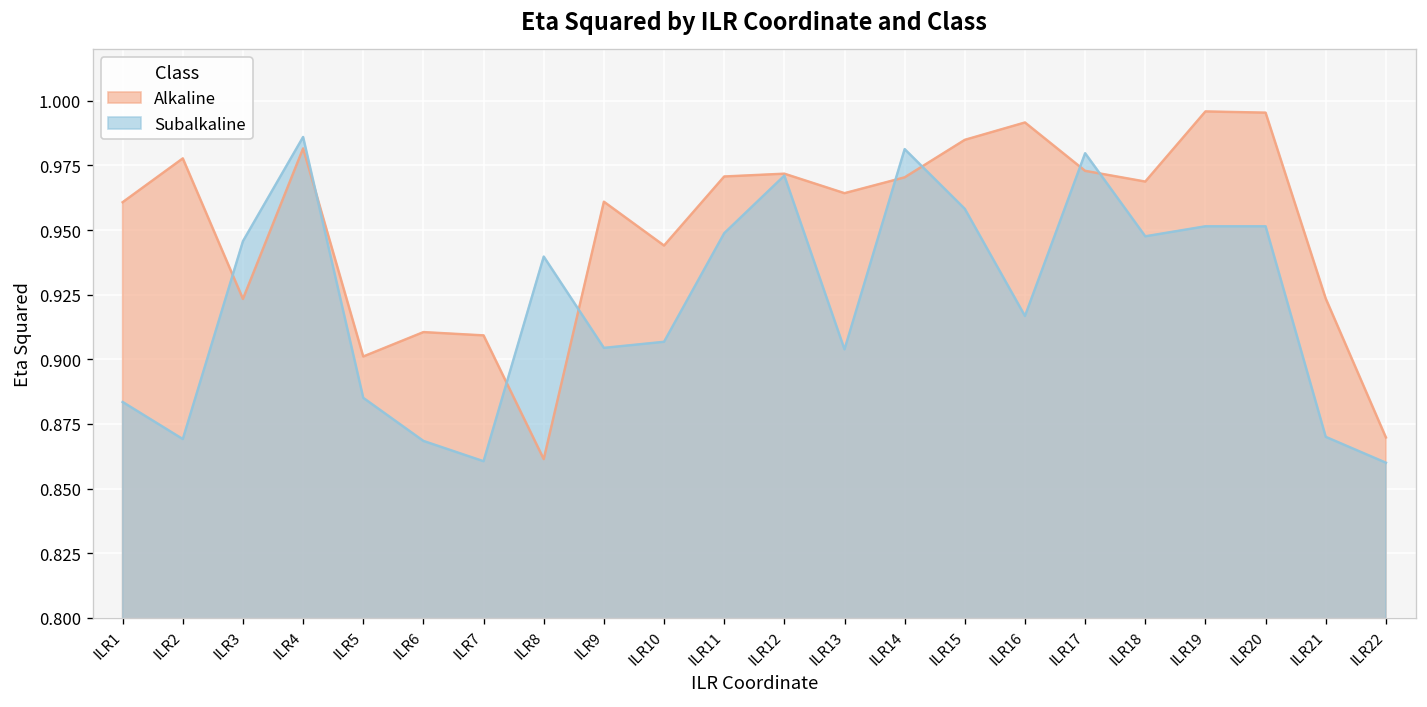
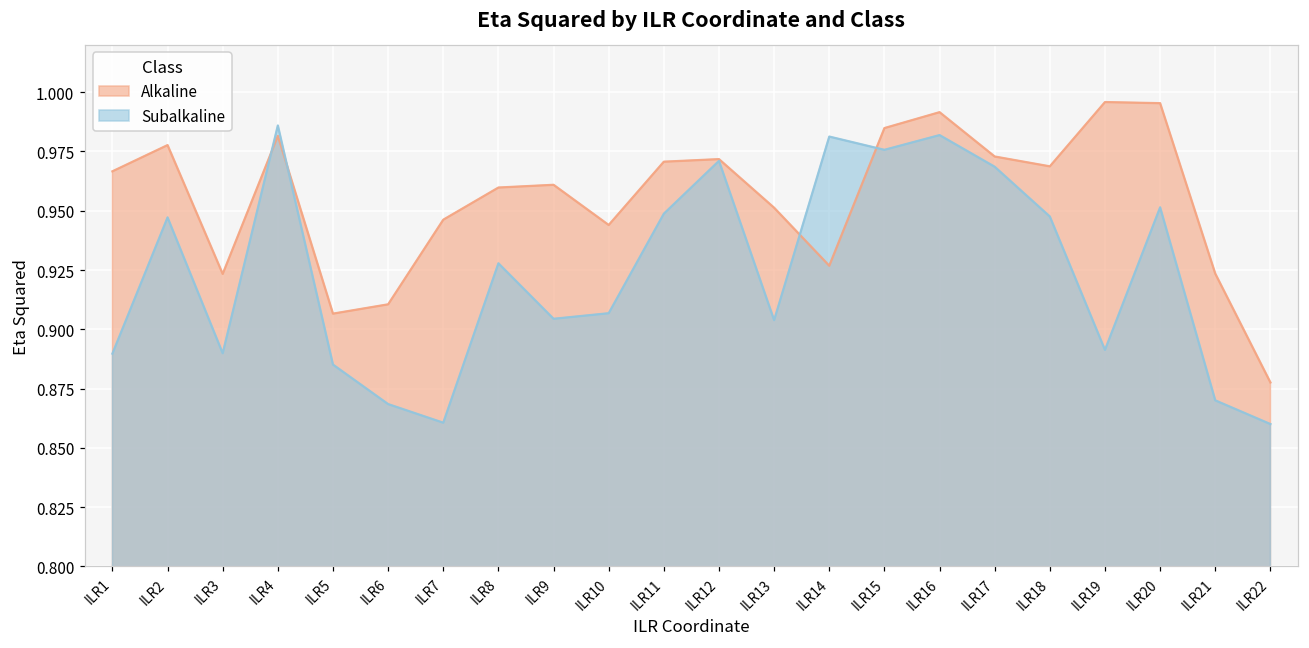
Alkaline, ILR1: 0.961 -> 0.967
Subalkaline, ILR1: 0.883 -> 0.890
Subalkaline, ILR2: 0.869 -> 0.947
Subalkaline, ILR3: 0.946 -> 0.890
Alkaline, ILR5: 0.901 -> 0.907
Alkaline, ILR7: 0.909 -> 0.946
Alkaline, ILR8: 0.861 -> 0.960
Subalkaline, ILR8: 0.940 -> 0.928
Alkaline, ILR13: 0.964 -> 0.951
Alkaline, ILR14: 0.970 -> 0.927
Subalkaline, ILR15: 0.958 -> 0.976
Subalkaline, ILR16: 0.917 -> 0.982
Subalkaline, ILR17: 0.980 -> 0.969
Subalkaline, ILR19: 0.951 -> 0.891
Alkaline, ILR22: 0.870 -> 0.878
